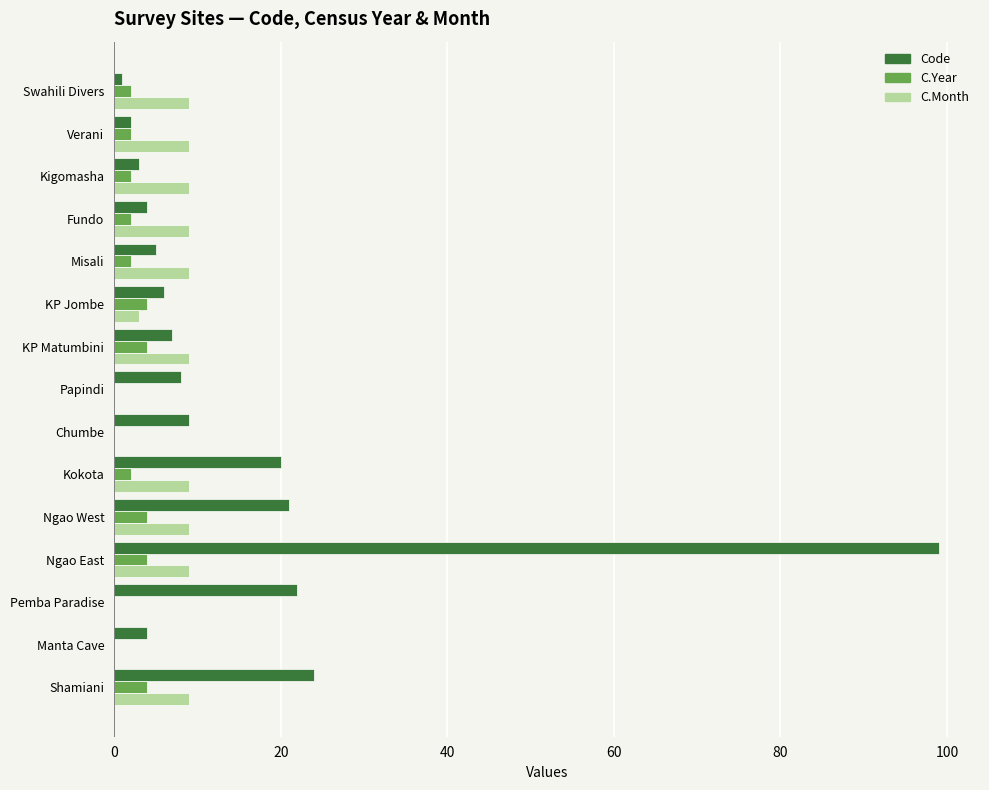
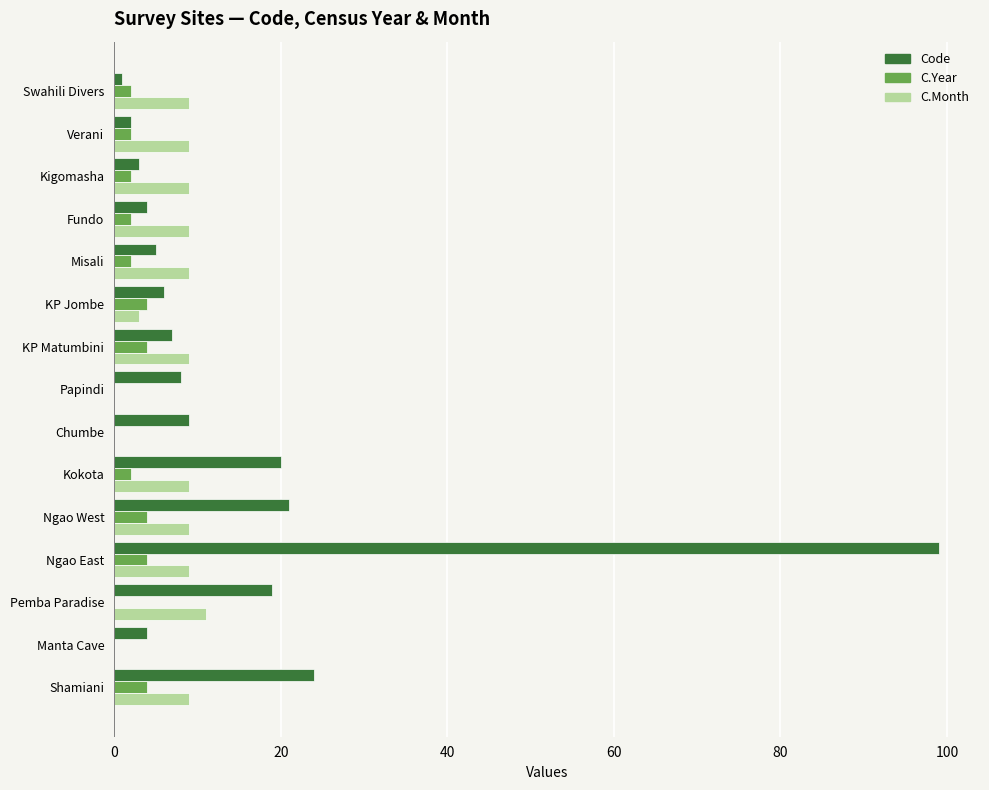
Code, Pemba Paradise: 22 -> 19
C.Month, Pemba Paradise: 0 -> 11
